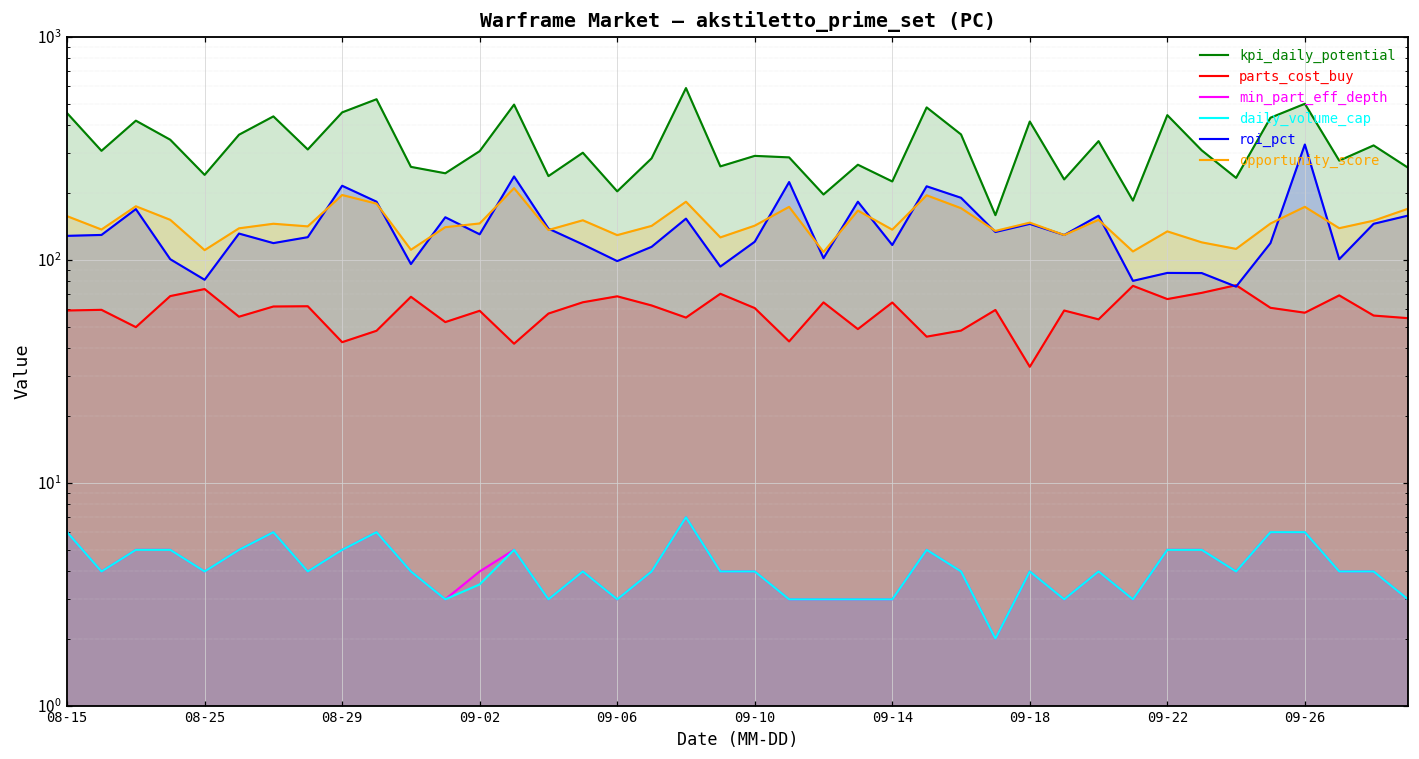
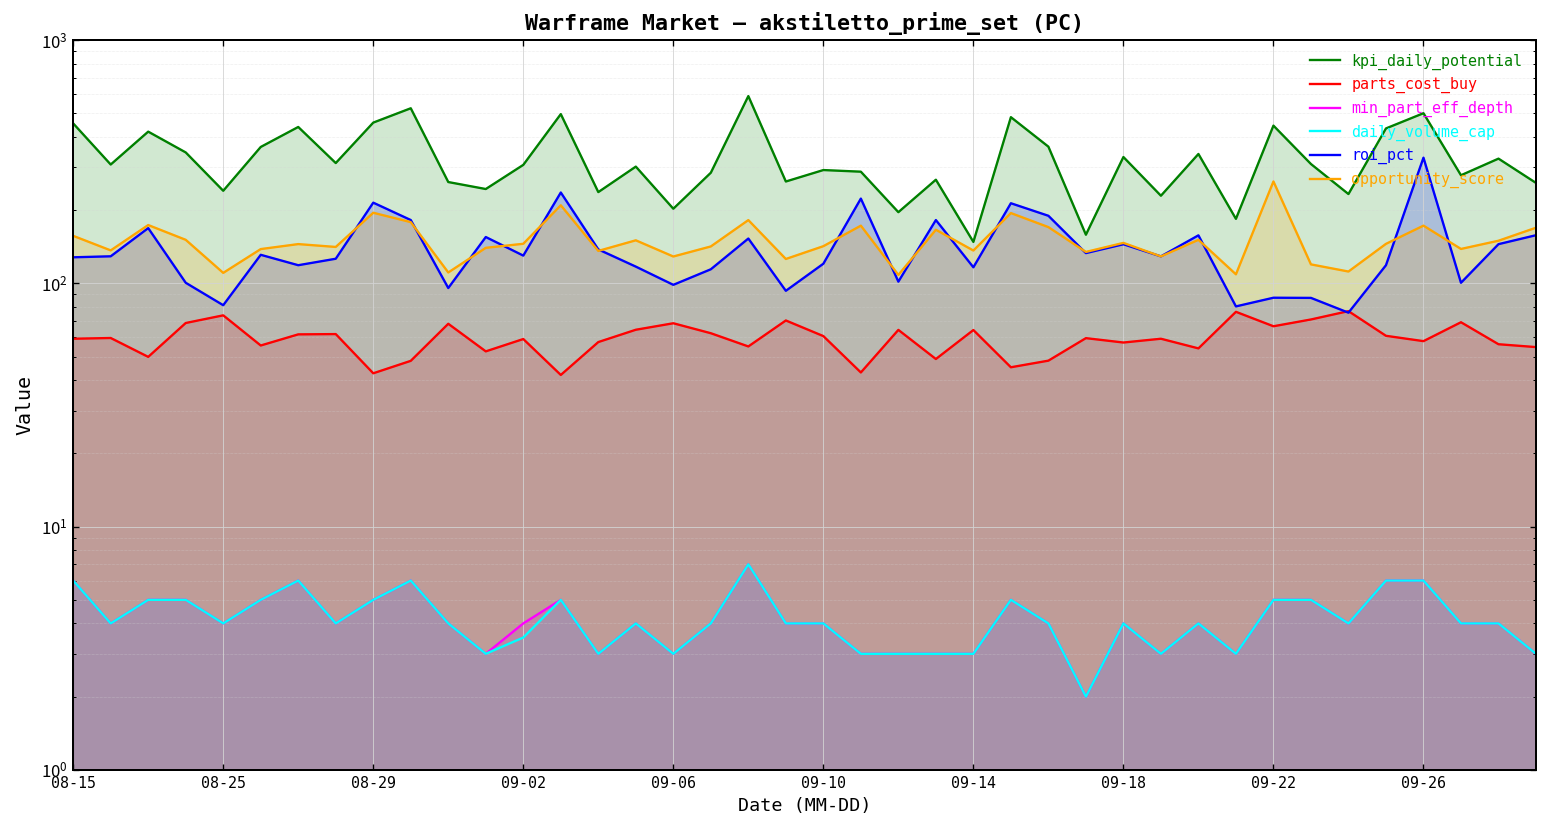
kpi_daily_potential, 09-14: 220 -> 150
kpi_daily_potential, 09-18: 420 -> 330
parts_cost_buy, 09-18: 33 -> 57
opportunity_score, 09-22: 130 -> 260
